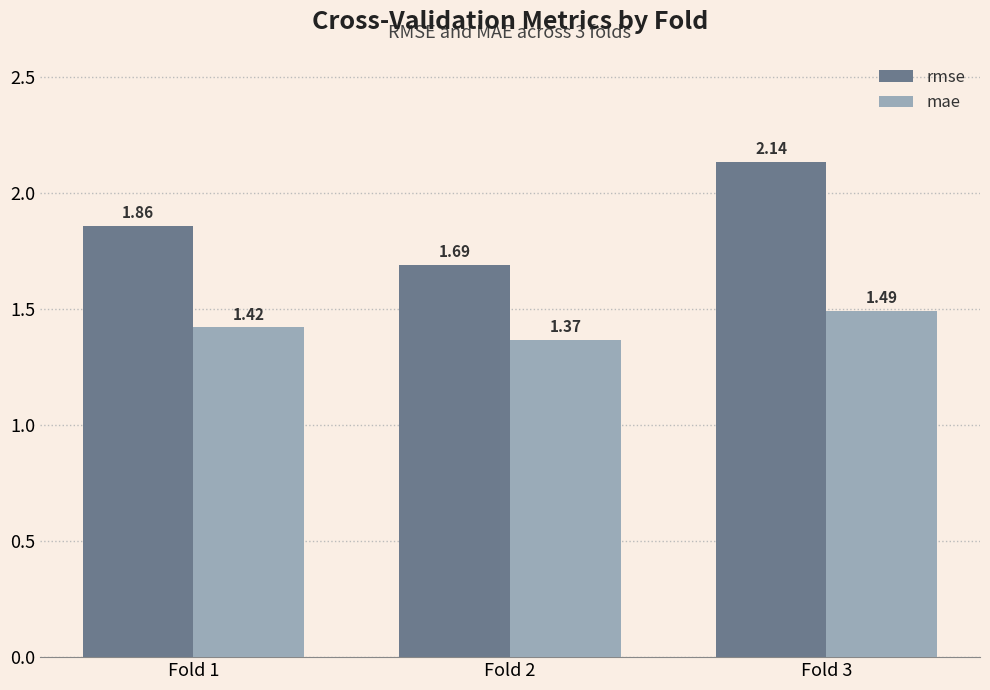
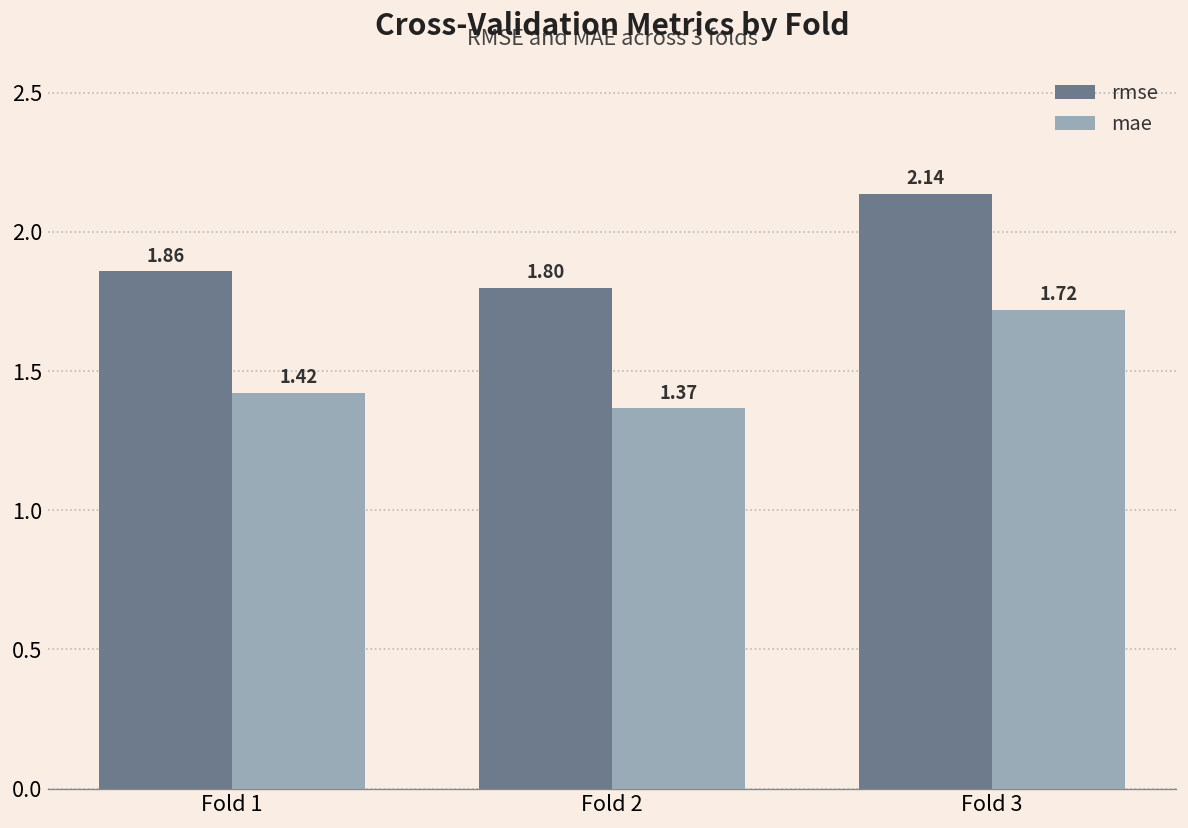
rmse, Fold 2: 1.69 -> 1.80
mae, Fold 3: 1.49 -> 1.72
